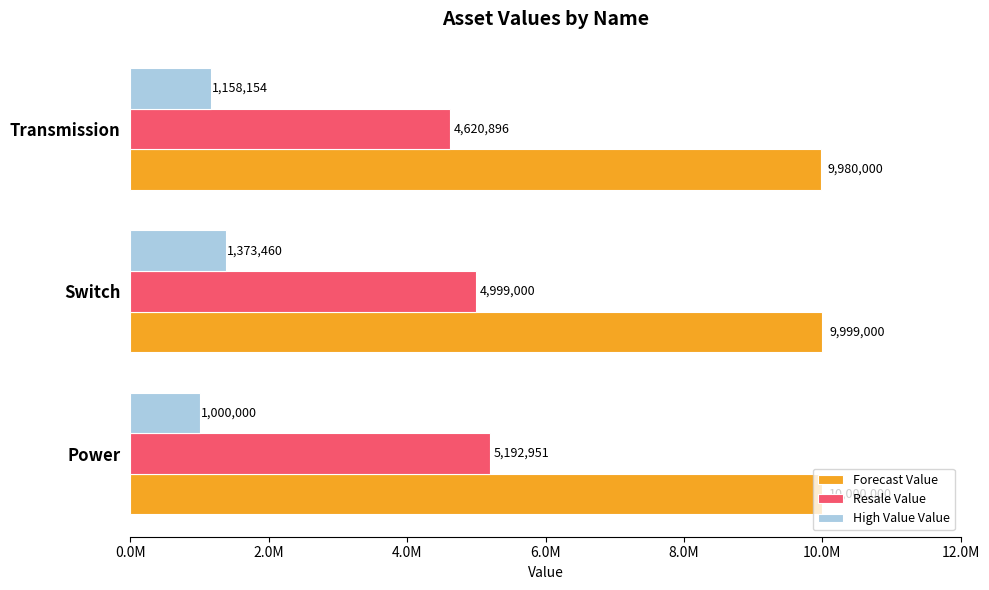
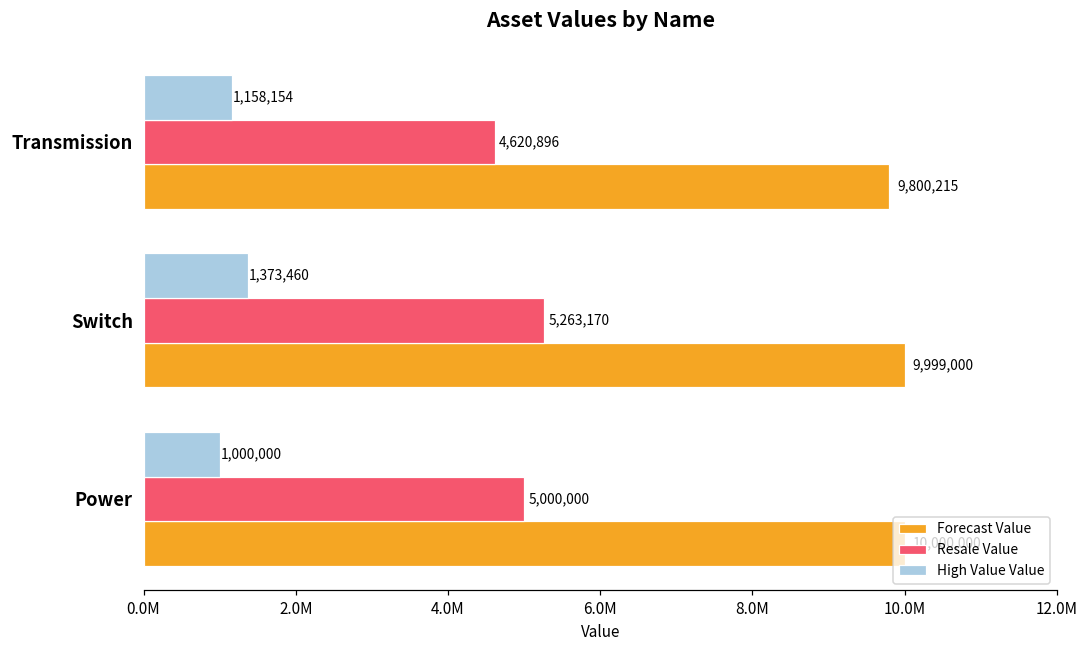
Forecast Value, Transmission: 9,980,000 -> 9,800,215
Resale Value, Switch: 4,999,000 -> 5,263,170
Resale Value, Power: 5,192,951 -> 5,000,000
